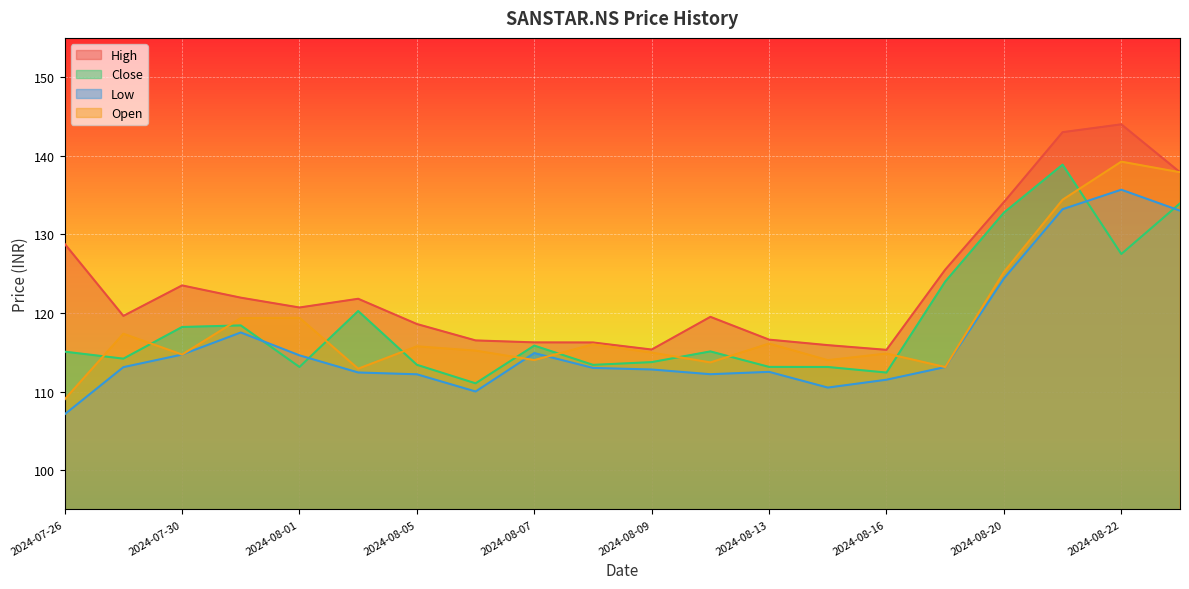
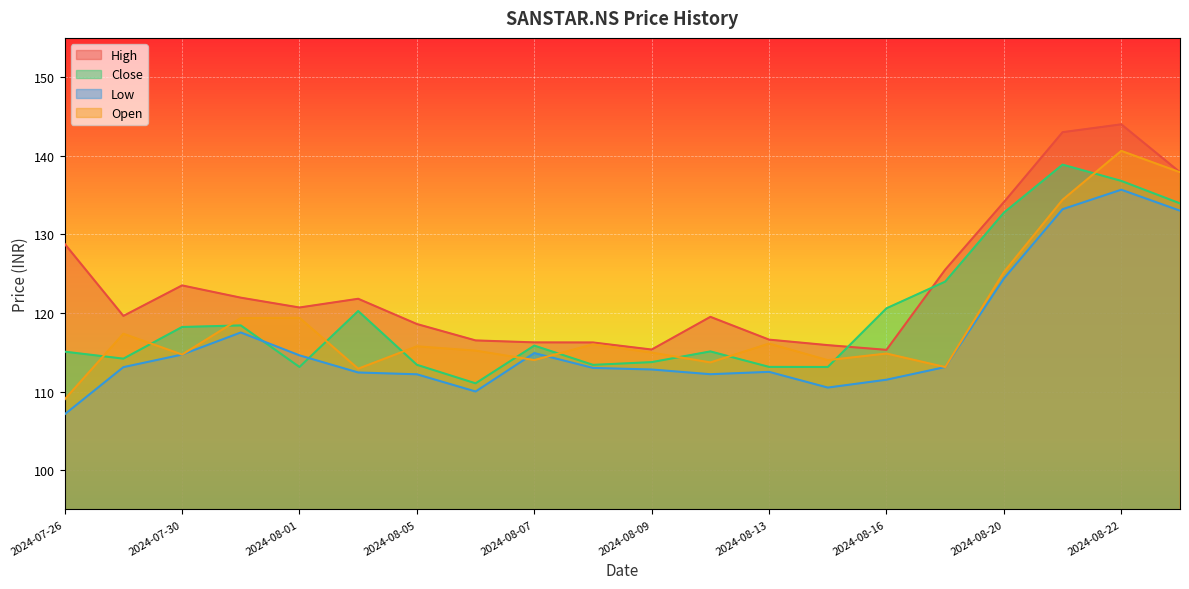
Close, 2024-08-16: 112 -> 121
Close, 2024-08-22: 127 -> 137
Open, 2024-08-22: 139 -> 141
